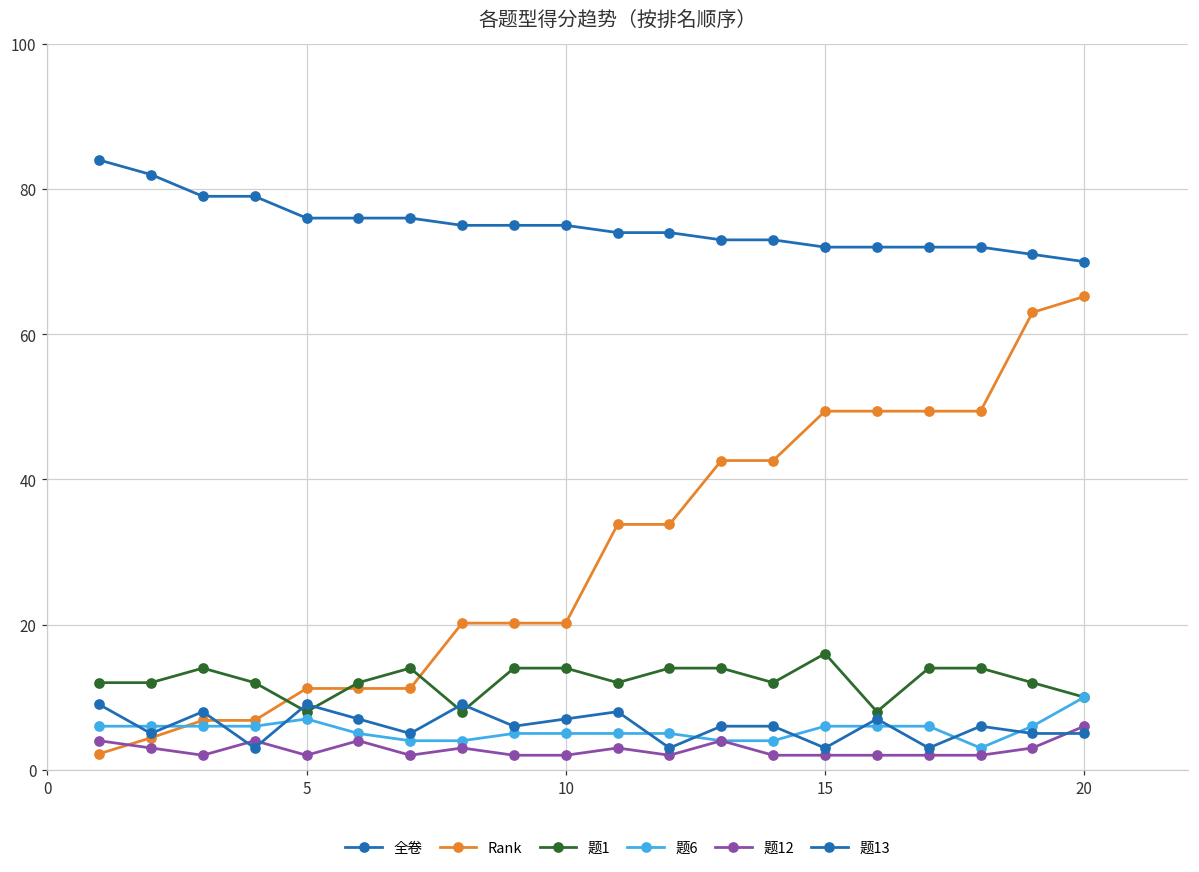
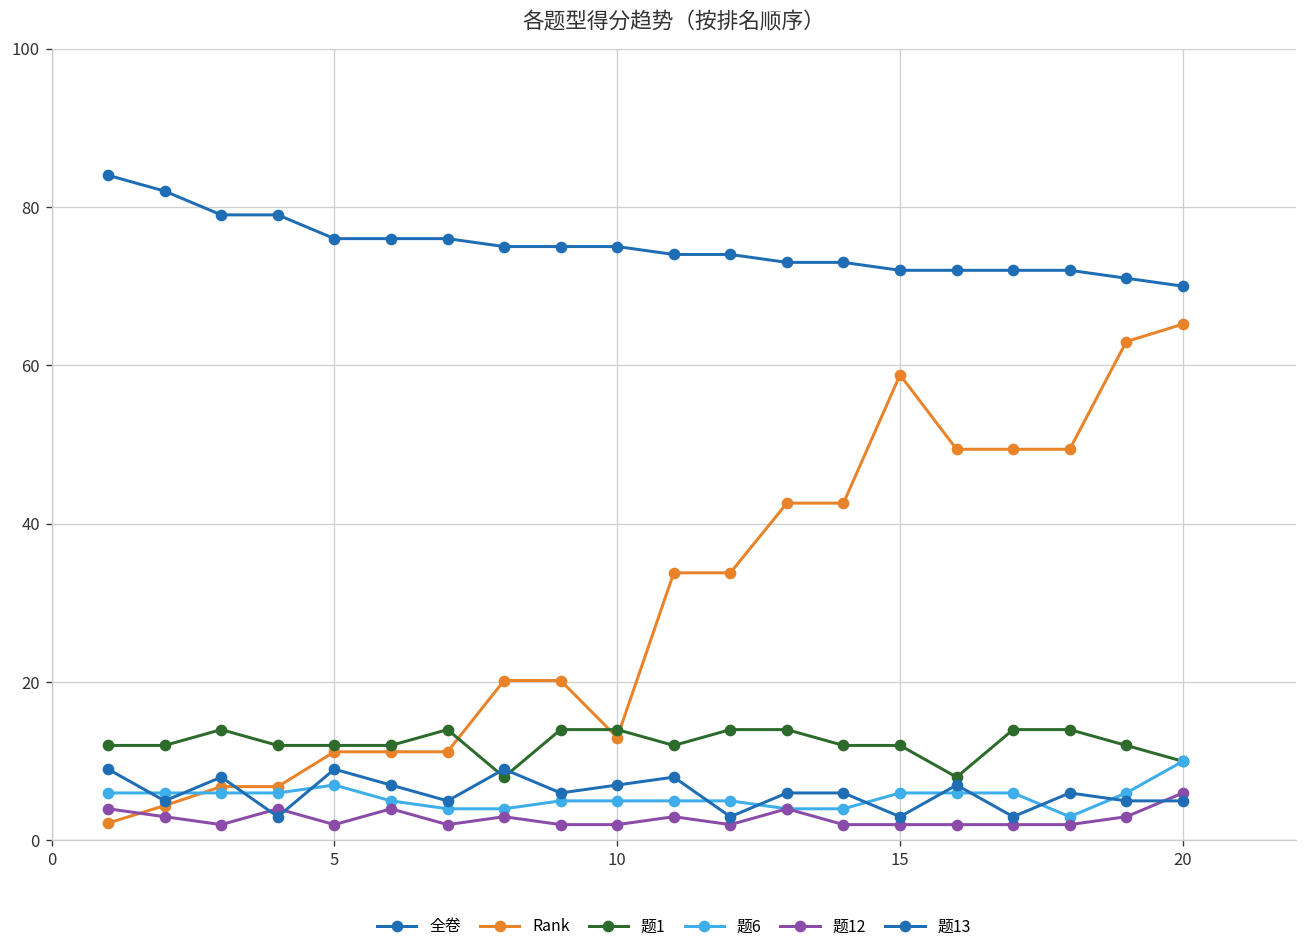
题1, 5: 8 -> 12
Rank, 10: 20 -> 13
Rank, 15: 49 -> 59
题1, 15: 16 -> 12
